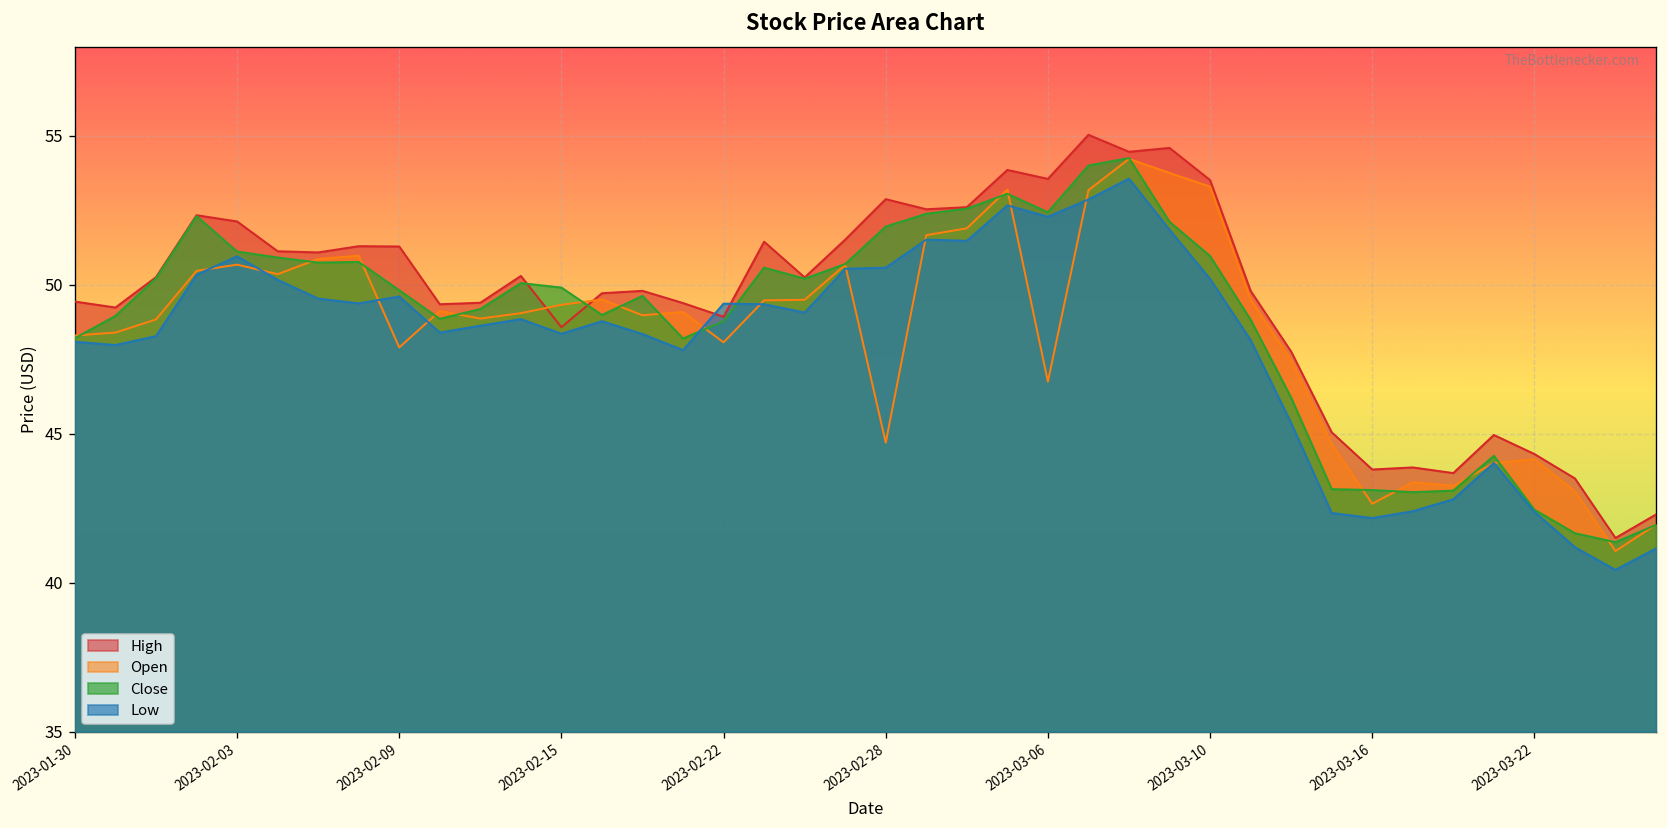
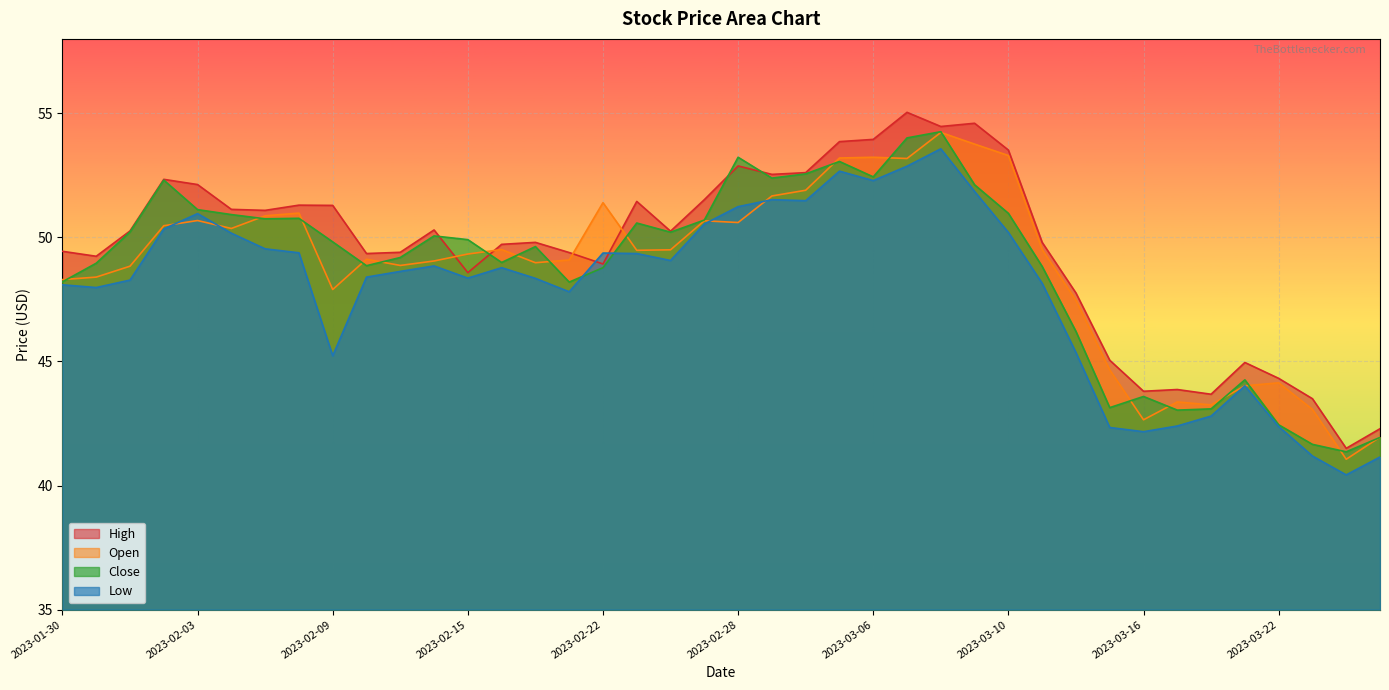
Low, 2023-02-09: 49.6 -> 45.2
Open, 2023-02-22: 48.1 -> 51.4
Open, 2023-02-28: 44.7 -> 50.6
Close, 2023-02-28: 52.0 -> 53.2
Low, 2023-02-28: 50.6 -> 51.2
High, 2023-03-06: 53.6 -> 54.0
Open, 2023-03-06: 46.8 -> 53.2
Close, 2023-03-16: 43.1 -> 43.6
